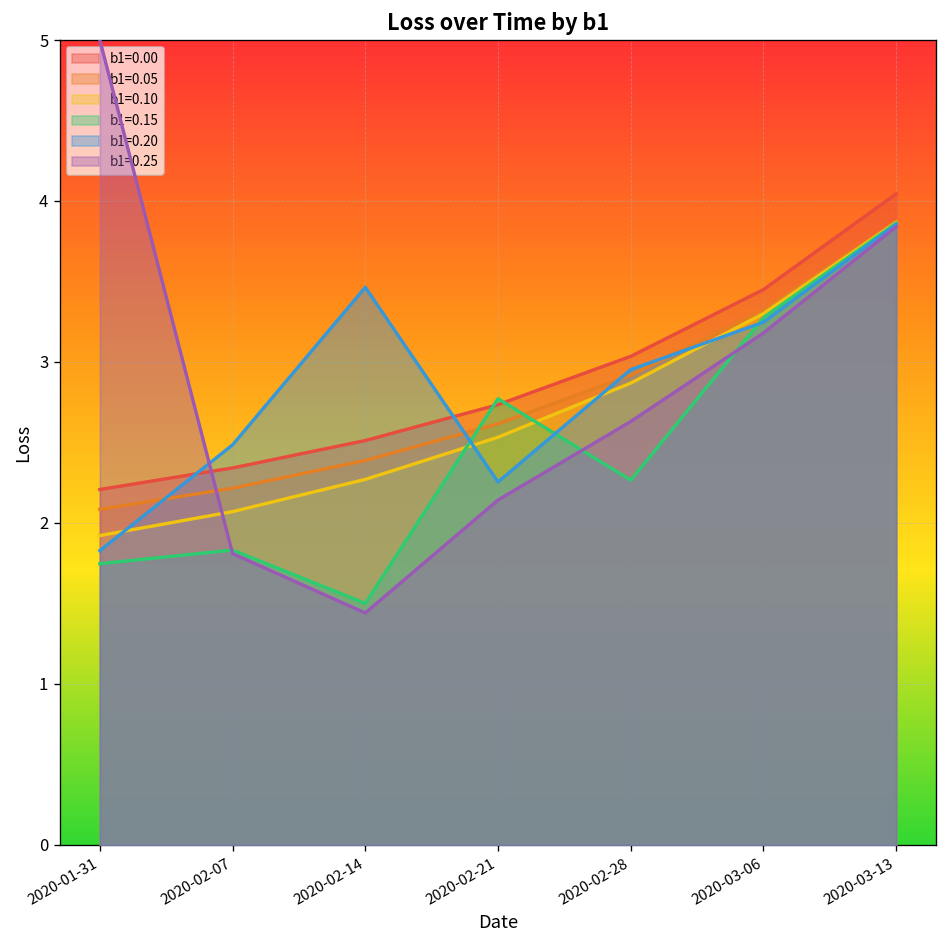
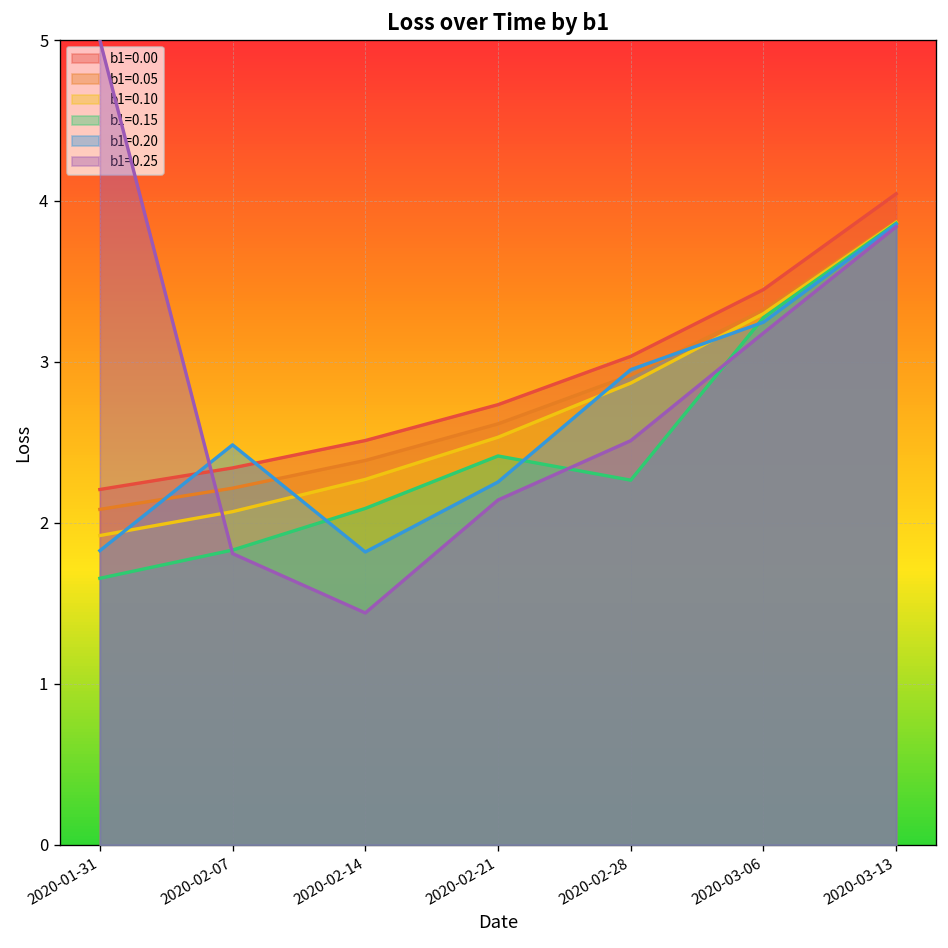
b1=0.15, 2020-01-31: 1.75 -> 1.66
b1=0.15, 2020-02-14: 1.50 -> 2.09
b1=0.20, 2020-02-14: 3.46 -> 1.82
b1=0.15, 2020-02-21: 2.77 -> 2.42
b1=0.25, 2020-02-28: 2.63 -> 2.51
